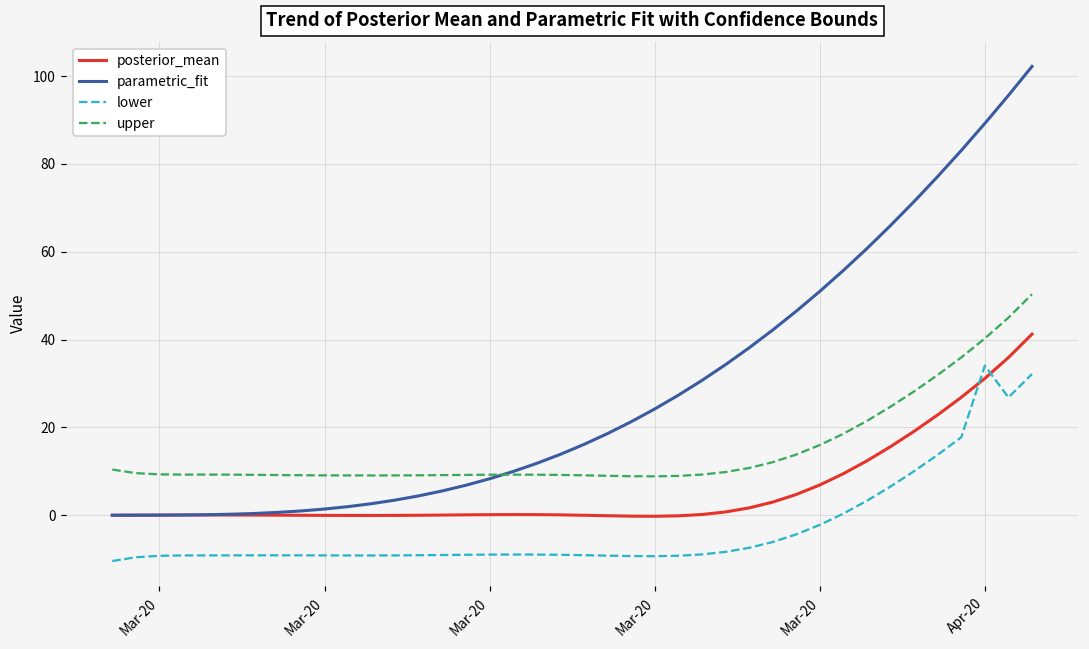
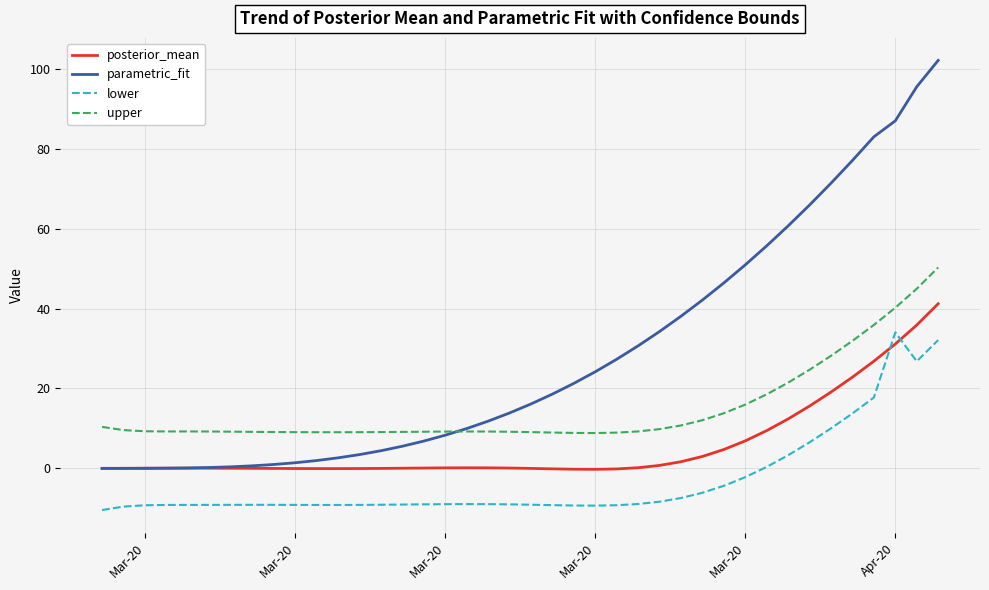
parametric_fit, Apr-20: 89 -> 87
